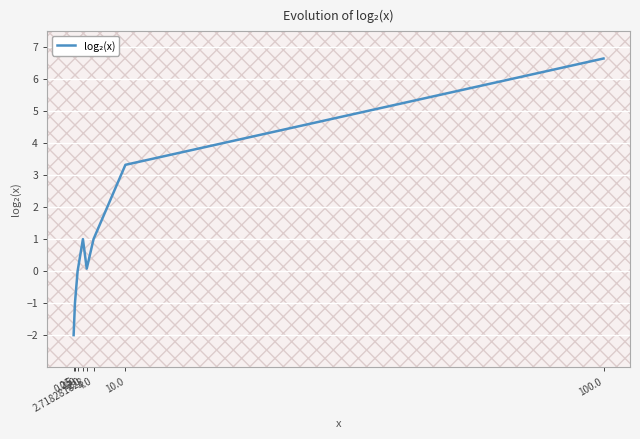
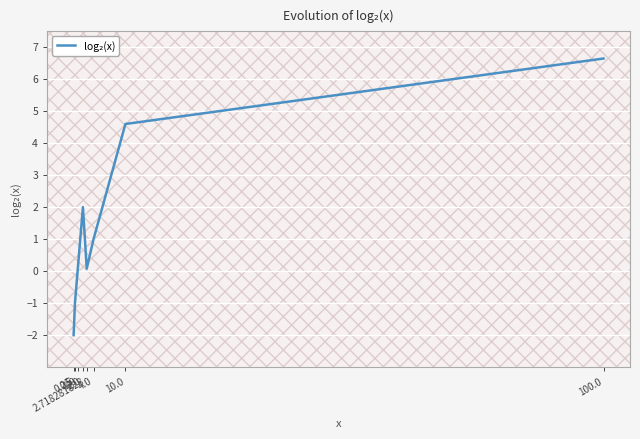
2.0: 1 -> 2
10.0: 3.3 -> 4.6
